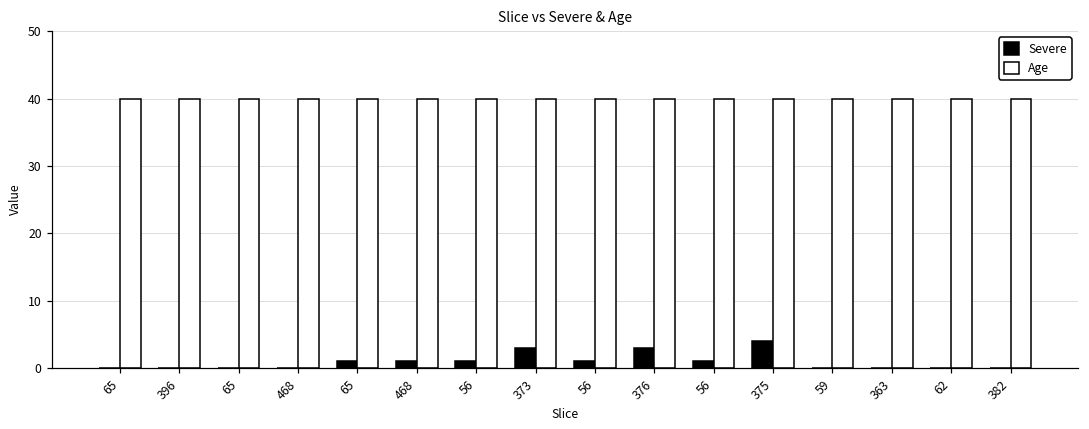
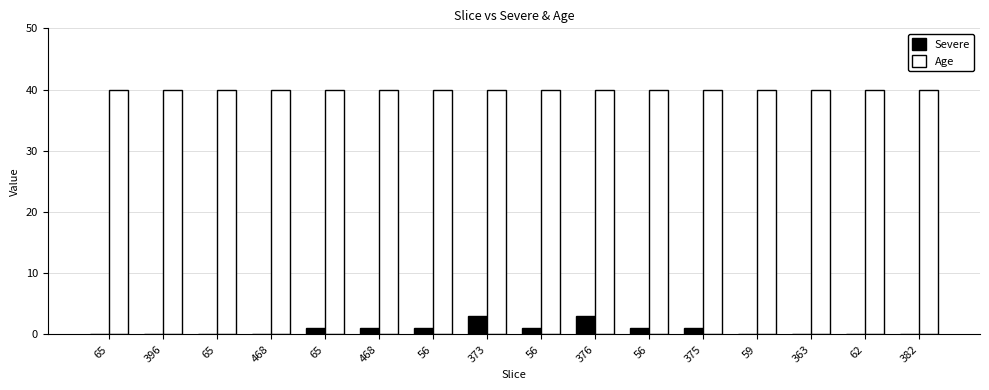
Severe, 375: 4 -> 1
